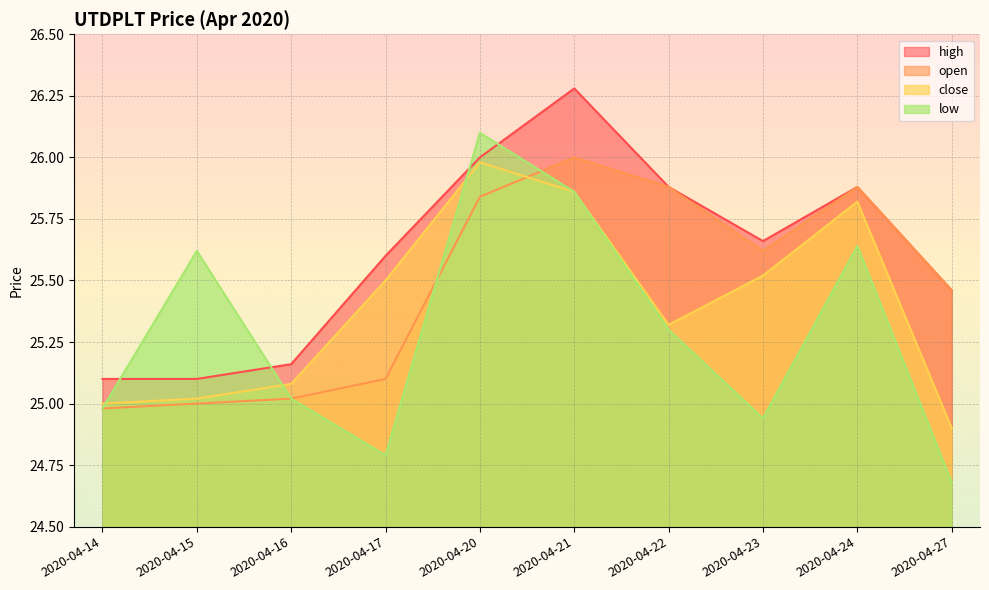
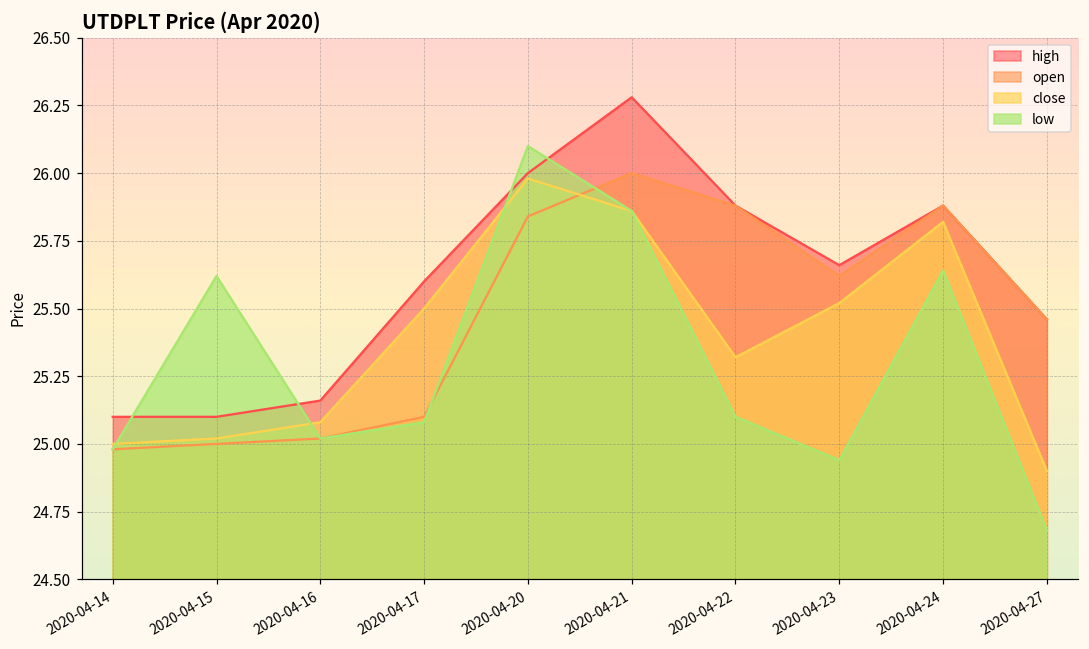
low, 2020-04-17: 24.79 -> 25.08
low, 2020-04-22: 25.3 -> 25.1
